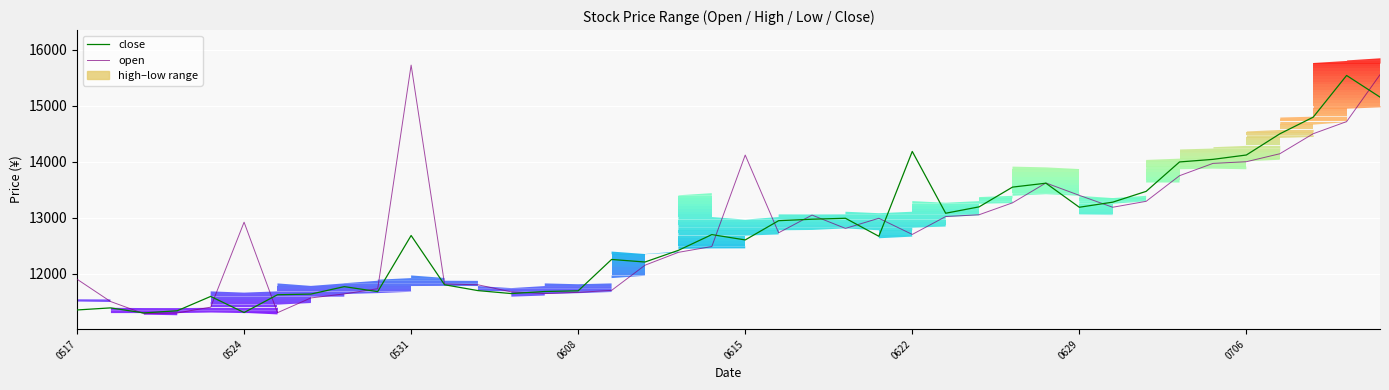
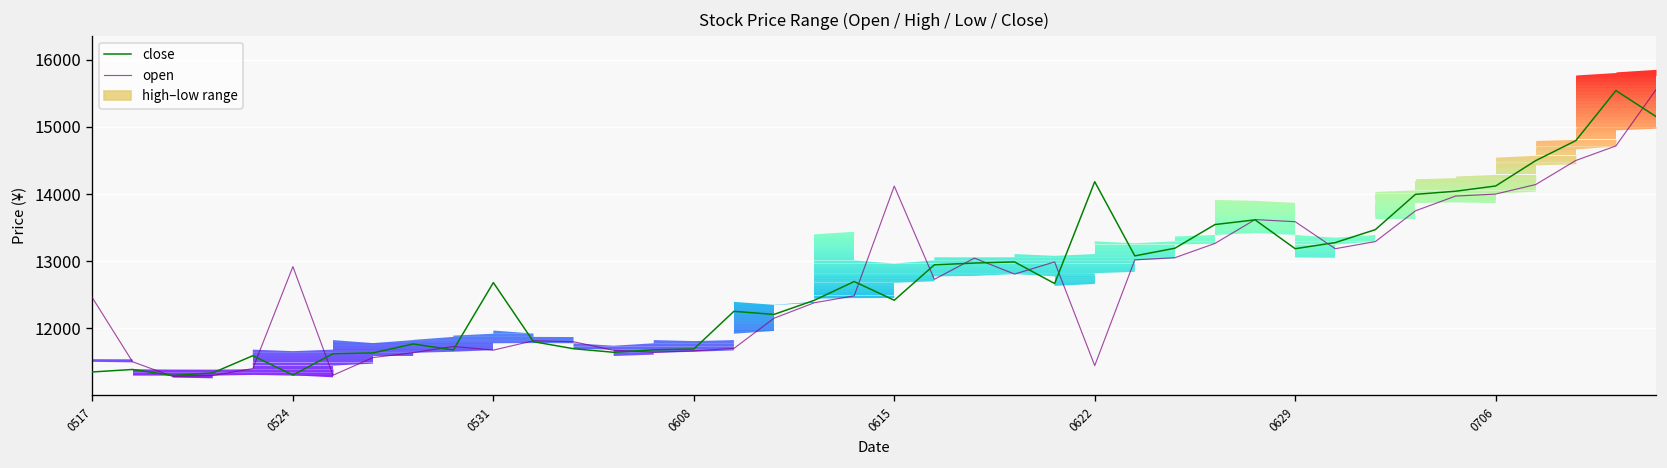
open, 0517: 11900 -> 12500
open, 0531: 15700 -> 11700
close, 0615: 12600 -> 12400
open, 0622: 12700 -> 11400
open, 0629: 13400 -> 13600
